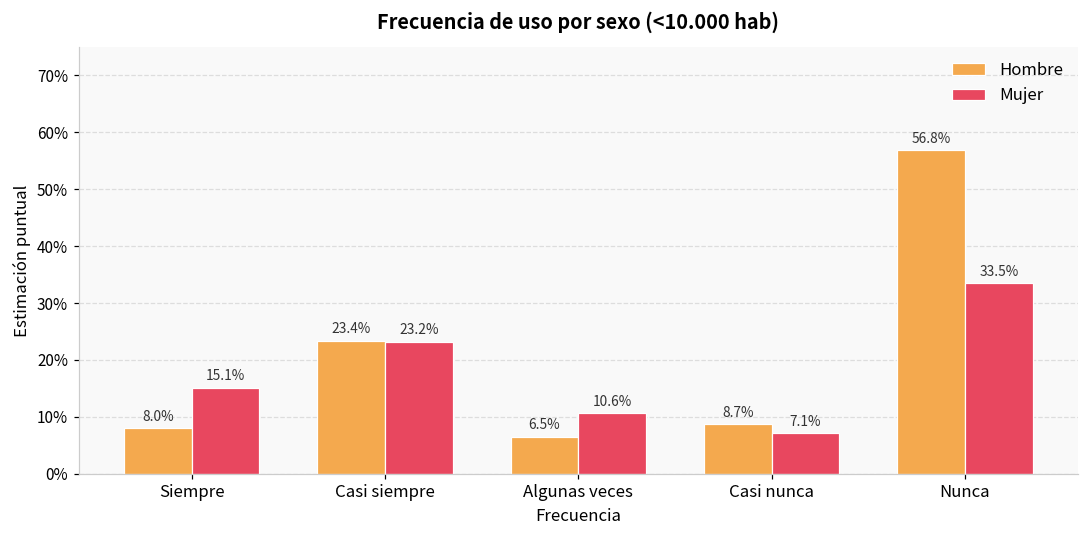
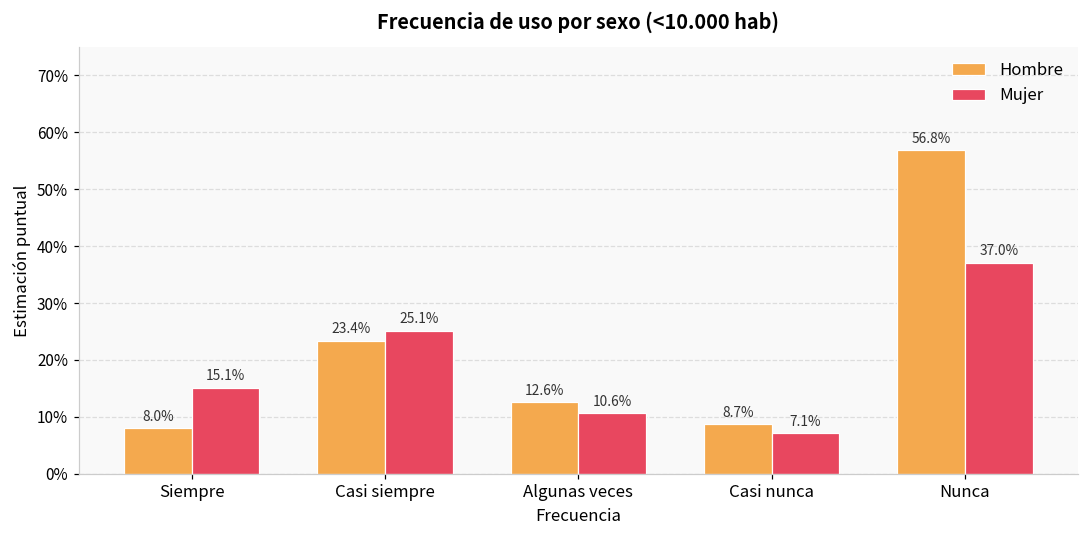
Mujer, Casi siempre: 23.2% -> 25.1%
Hombre, Algunas veces: 6.5% -> 12.6%
Mujer, Nunca: 33.5% -> 37.0%
